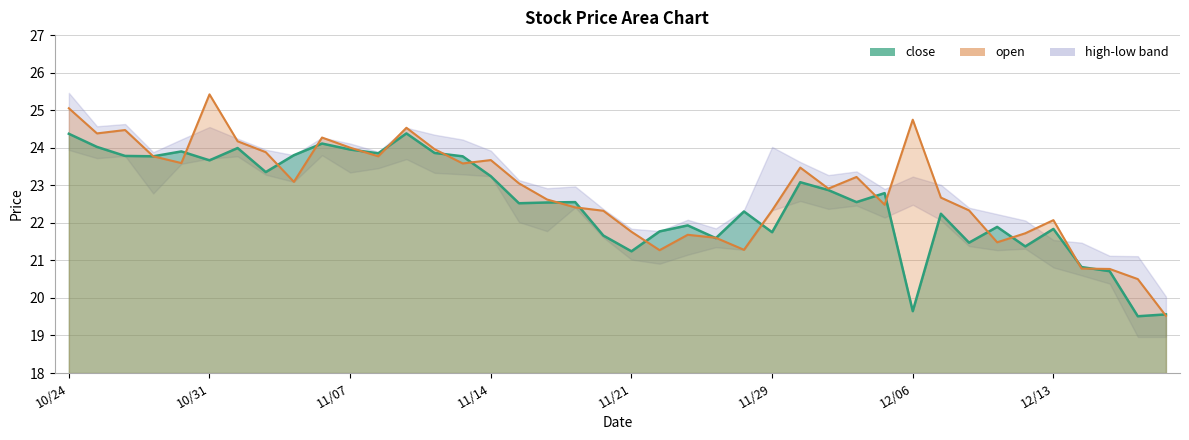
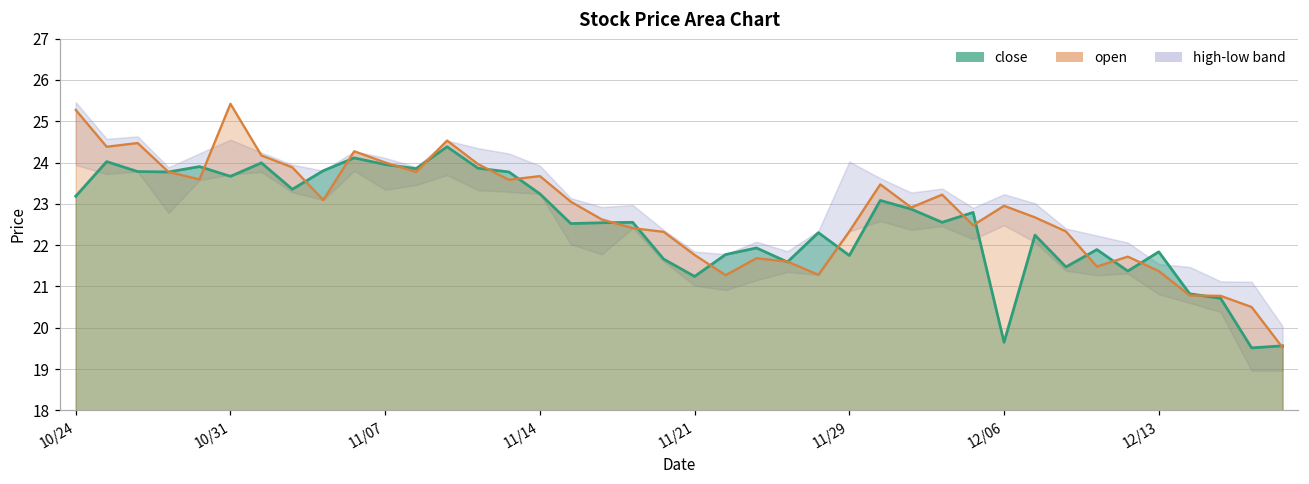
close, 10/24: 24.4 -> 23.2
open, 10/24: 25.1 -> 25.3
open, 12/06: 24.7 -> 23.0
open, 12/13: 22.1 -> 21.4
